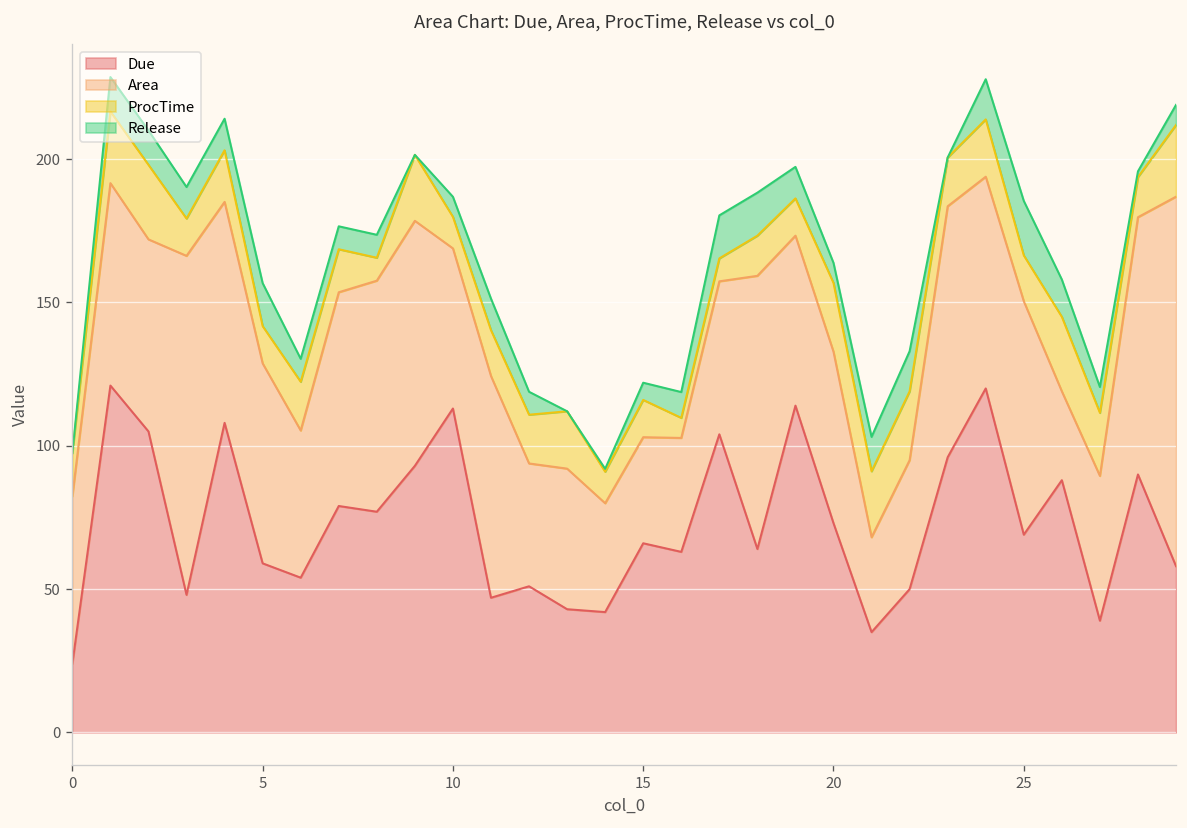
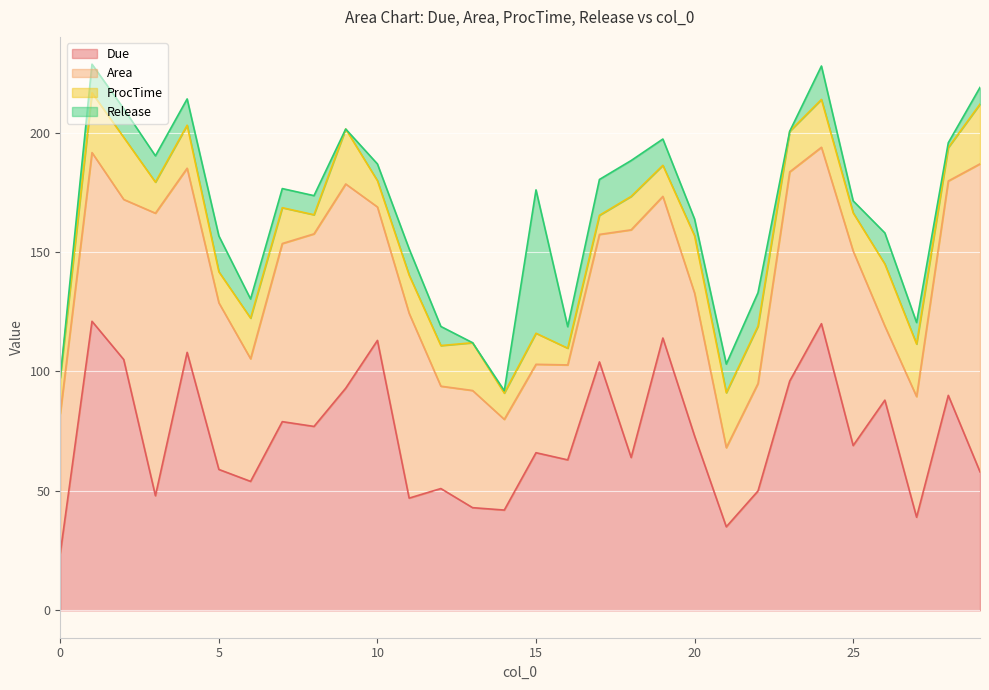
Release, 15: 6 -> 60
Release, 25: 19 -> 5
